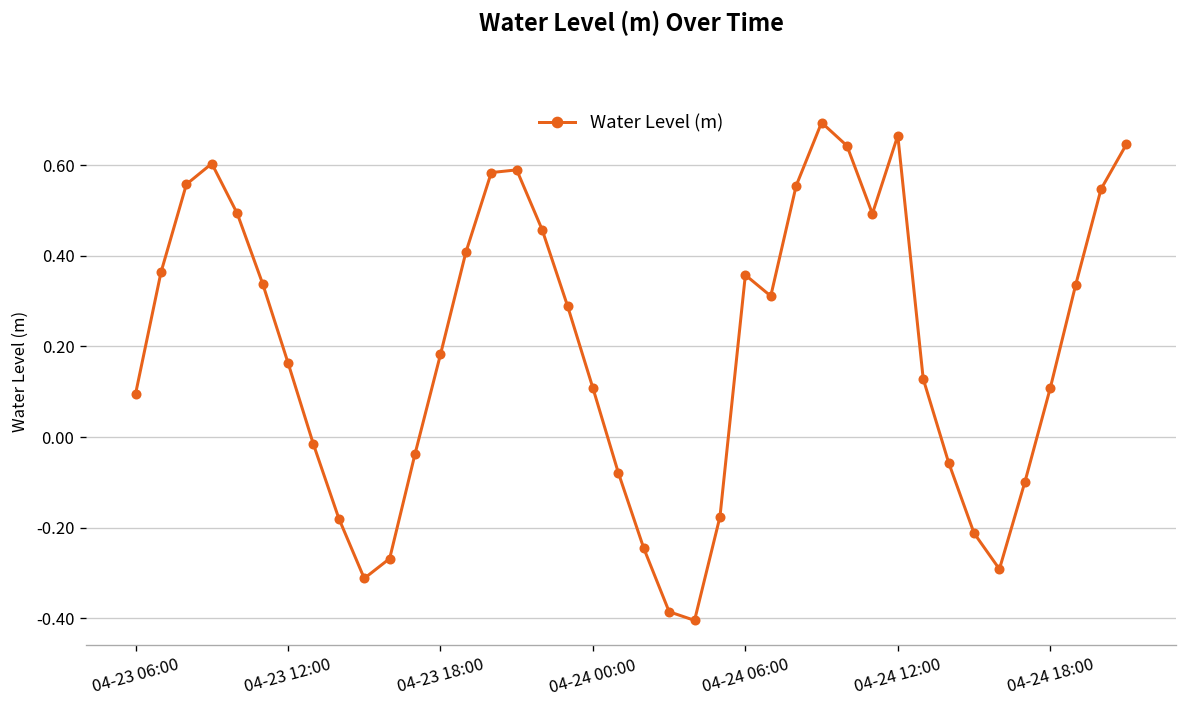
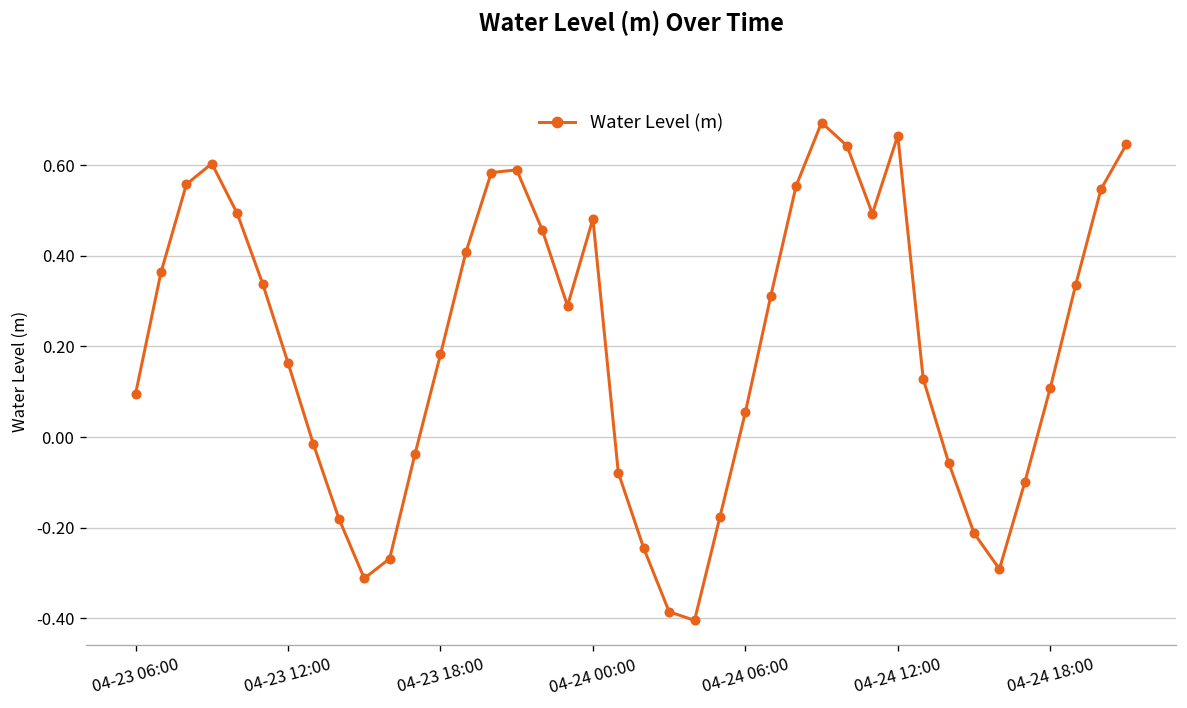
04-24 00:00: 0.11 -> 0.48
04-24 06:00: 0.36 -> 0.05
